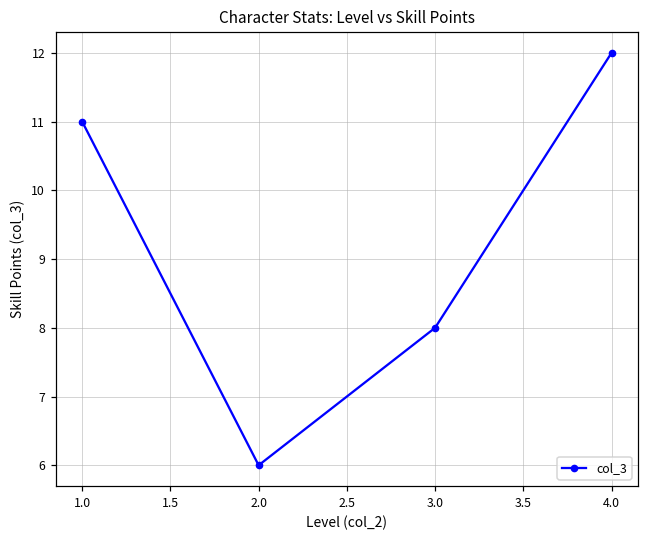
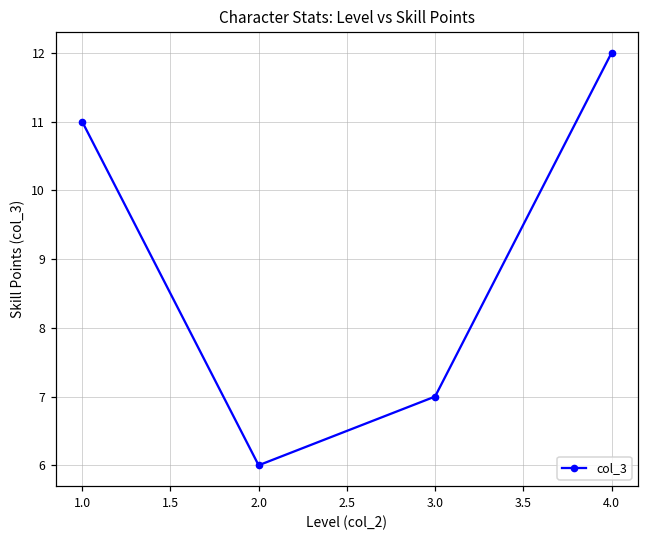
3.0: 8 -> 7
